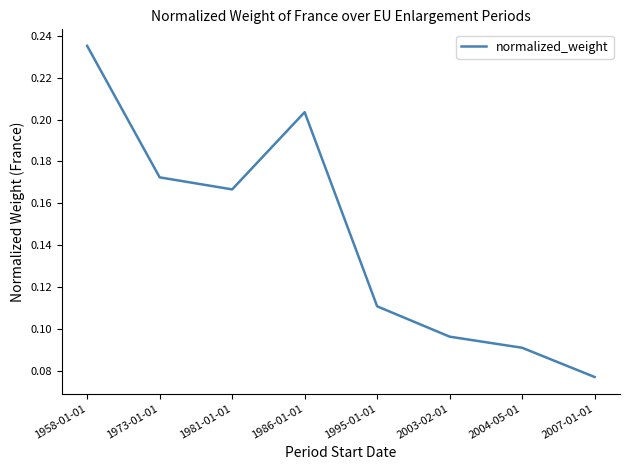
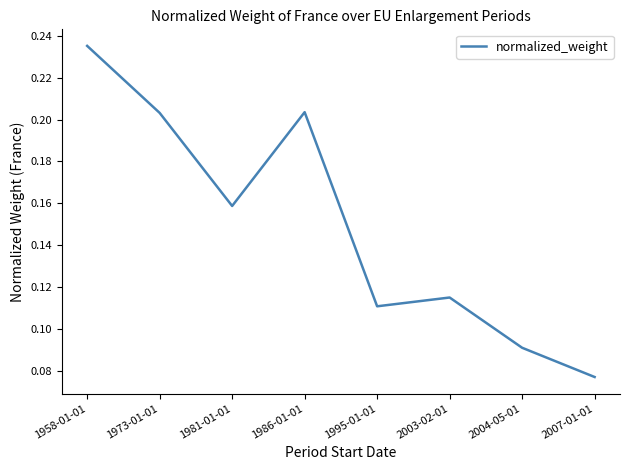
1973-01-01: 0.172 -> 0.203
1981-01-01: 0.167 -> 0.159
2003-02-01: 0.096 -> 0.115
